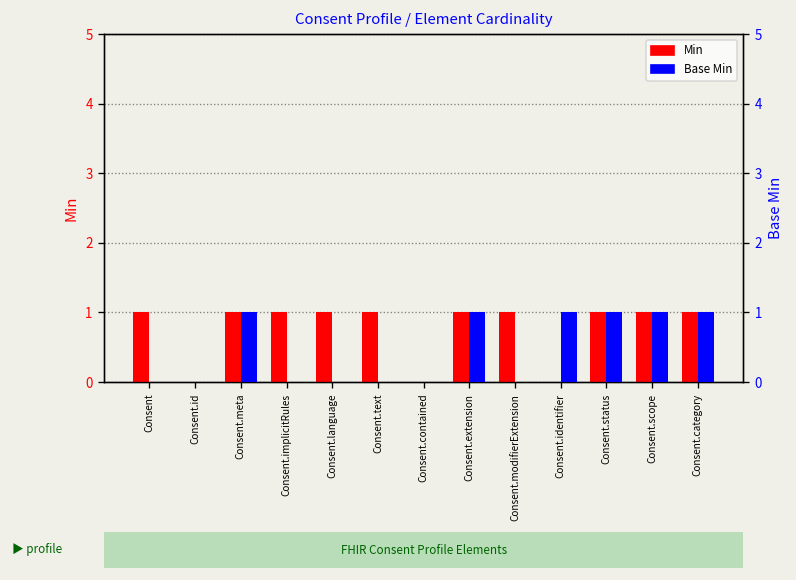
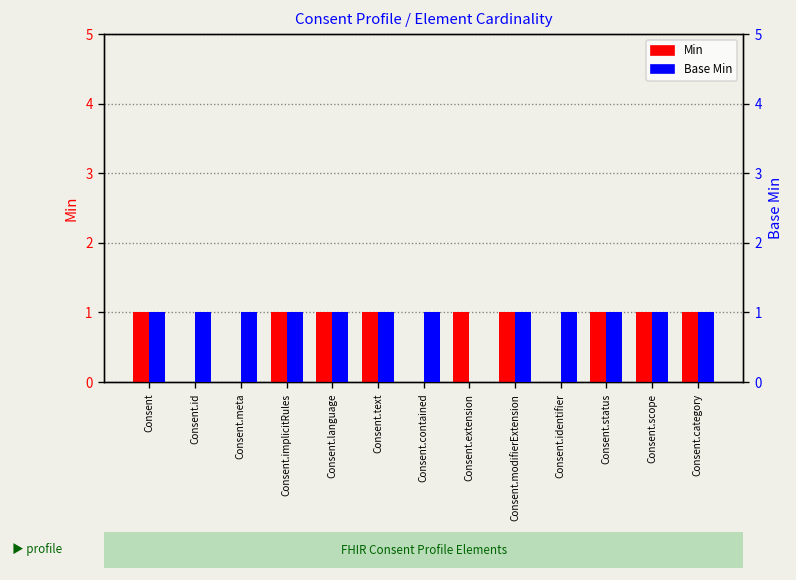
Min, Consent.meta: 1 -> 0
Base Min, Consent: 0 -> 1
Base Min, Consent.id: 0 -> 1
Base Min, Consent.implicitRules: 0 -> 1
Base Min, Consent.language: 0 -> 1
Base Min, Consent.text: 0 -> 1
Base Min, Consent.contained: 0 -> 1
Base Min, Consent.extension: 1 -> 0
Base Min, Consent.modifierExtension: 0 -> 1
